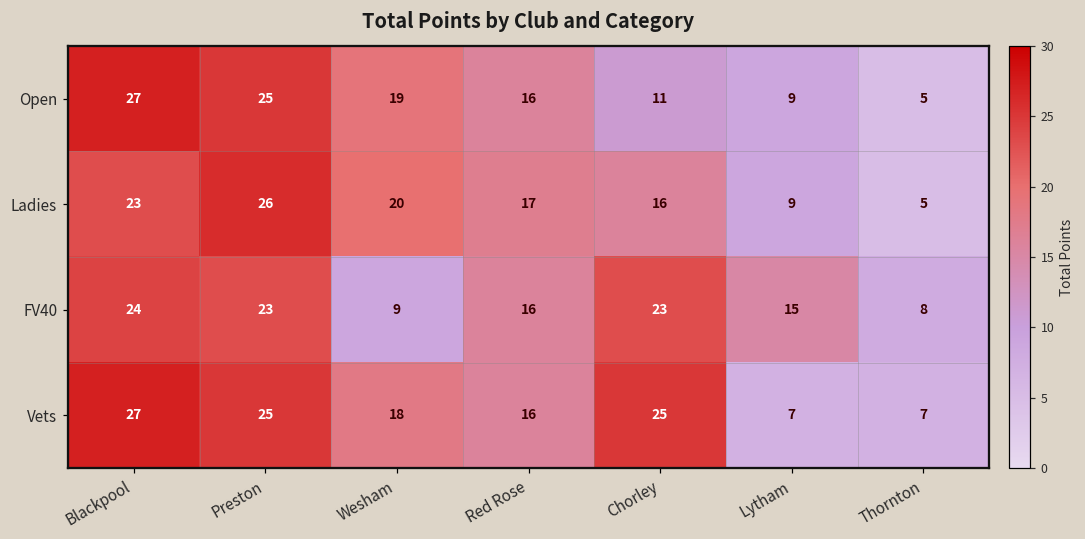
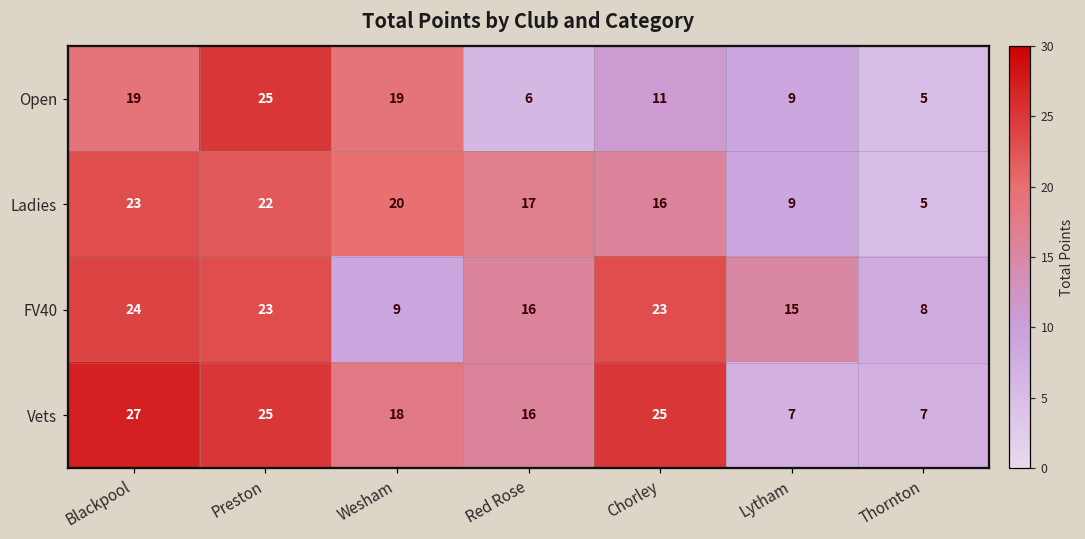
Open, Blackpool: 27 -> 19
Open, Red Rose: 16 -> 6
Ladies, Preston: 26 -> 22
